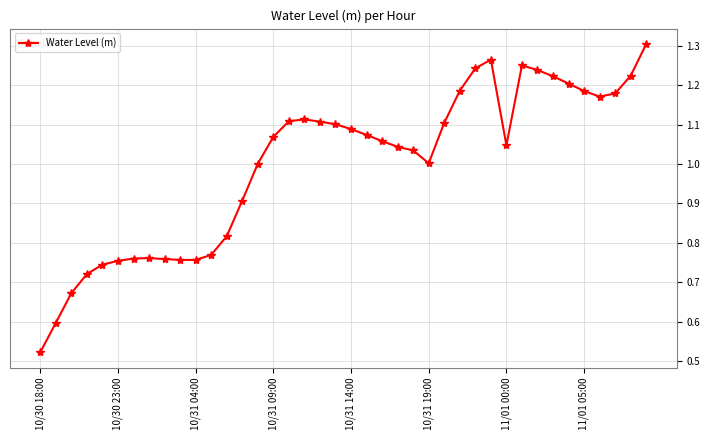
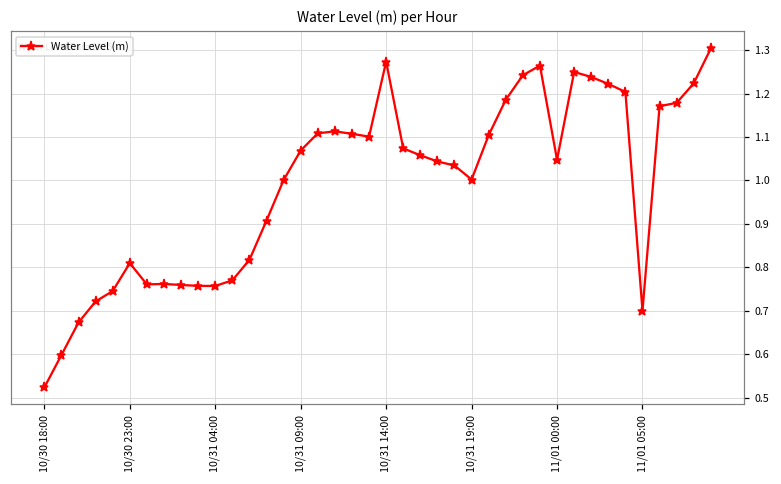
10/30 23:00: 0.75 -> 0.81
10/31 14:00: 1.09 -> 1.27
11/01 05:00: 1.18 -> 0.70
